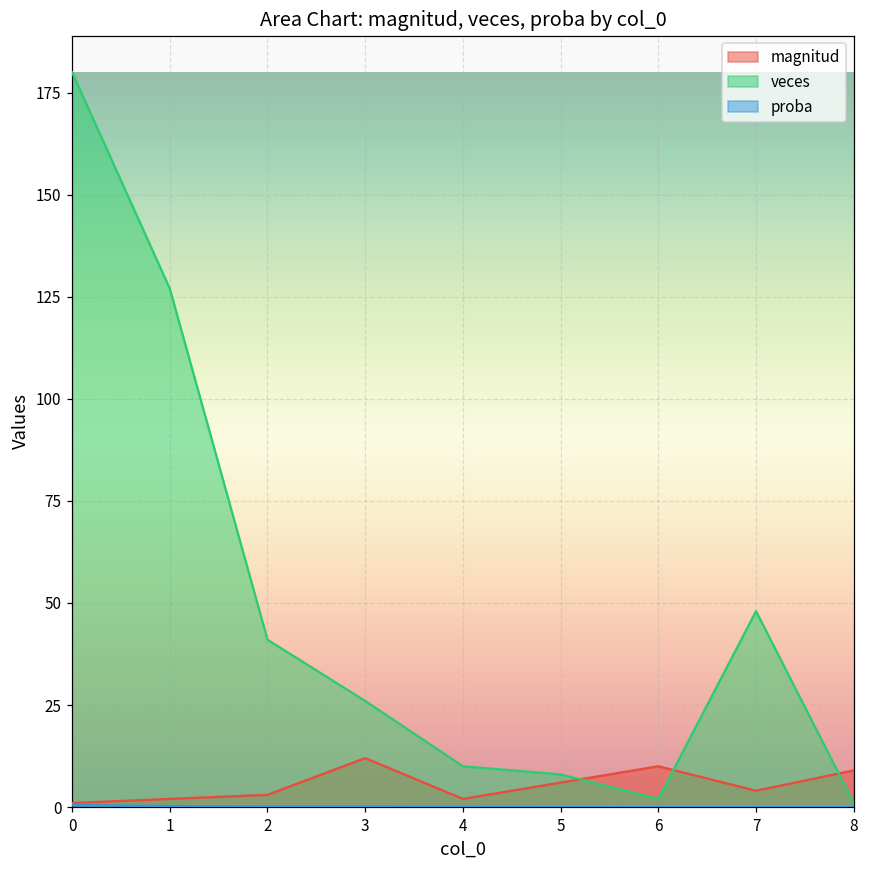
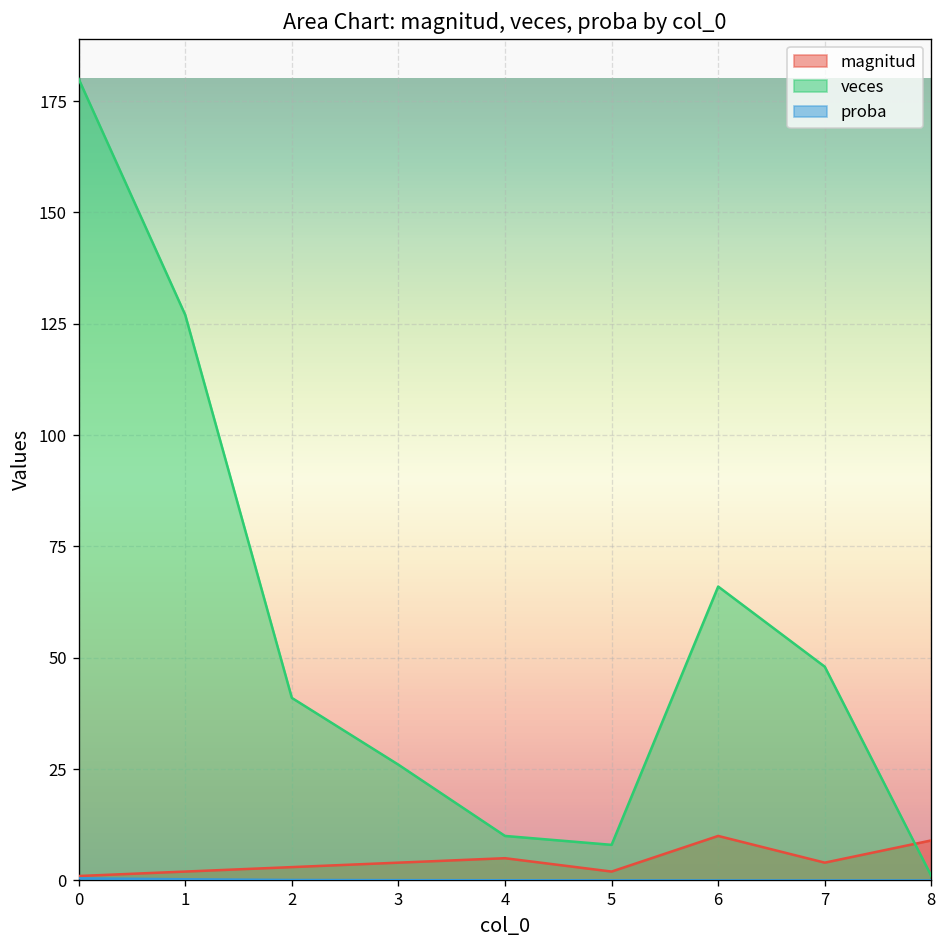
magnitud, 3: 12 -> 4
magnitud, 4: 2 -> 5
magnitud, 5: 6 -> 2
veces, 6: 2 -> 66
